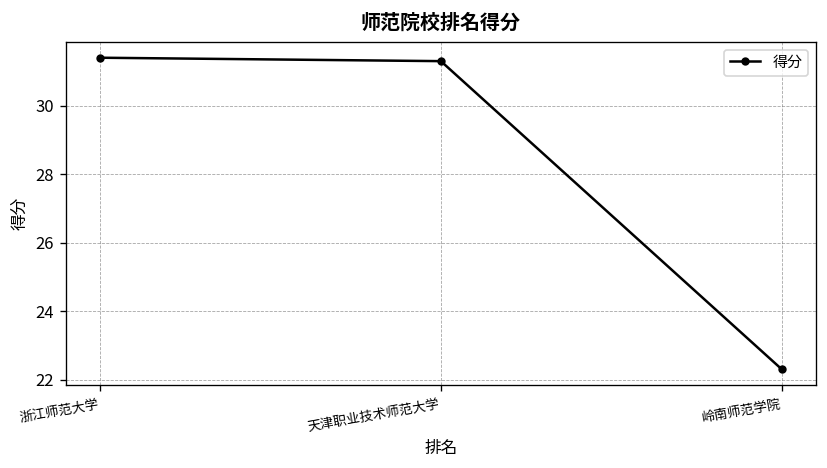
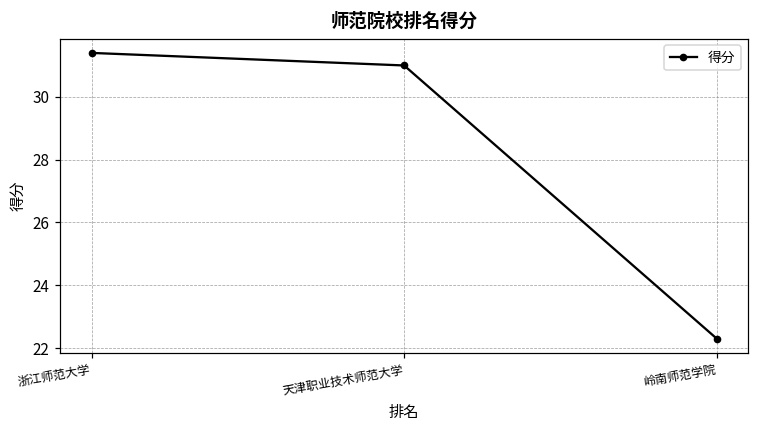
天津职业技术师范大学: 31.3 -> 31.0
